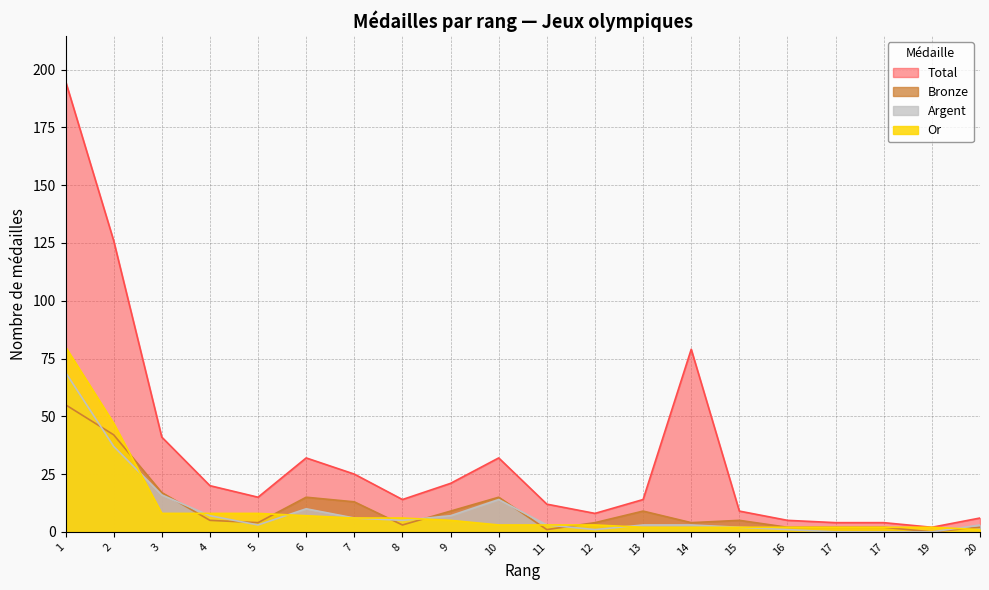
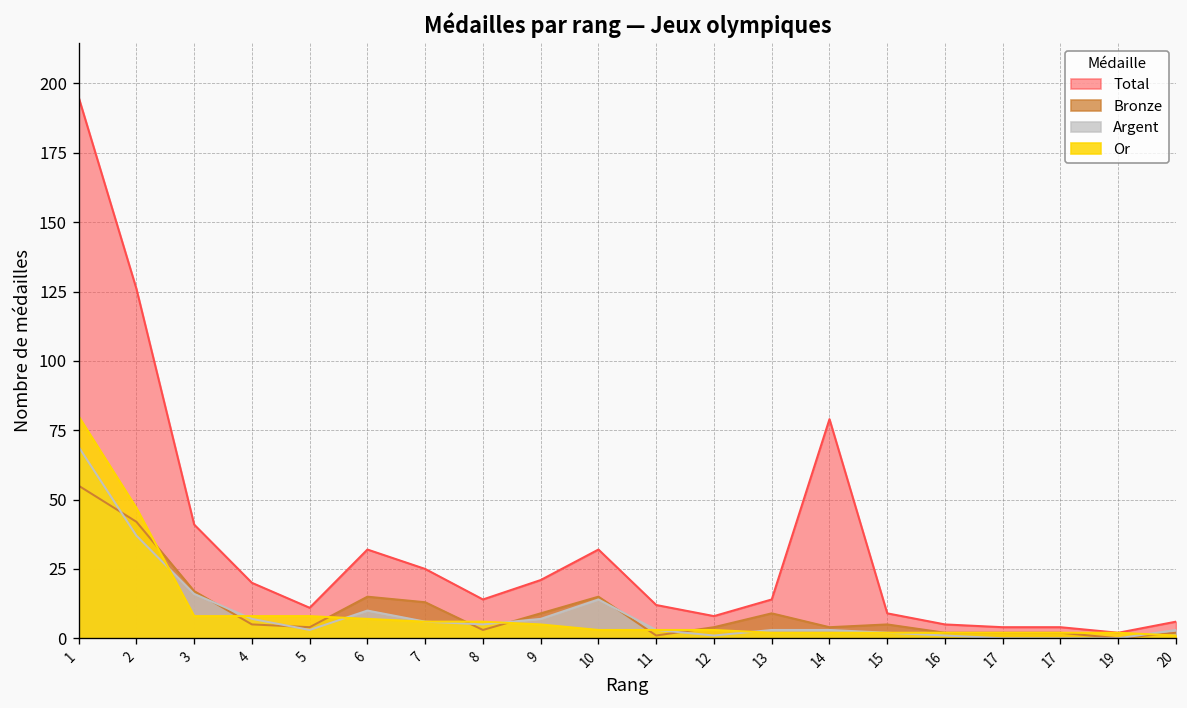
Total, 5: 15 -> 11
